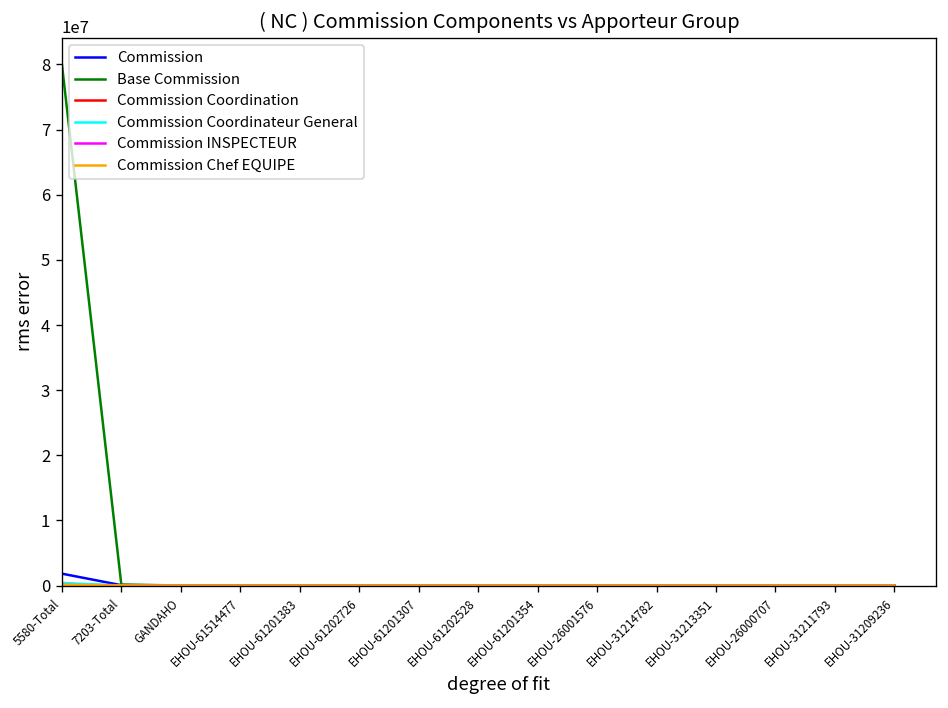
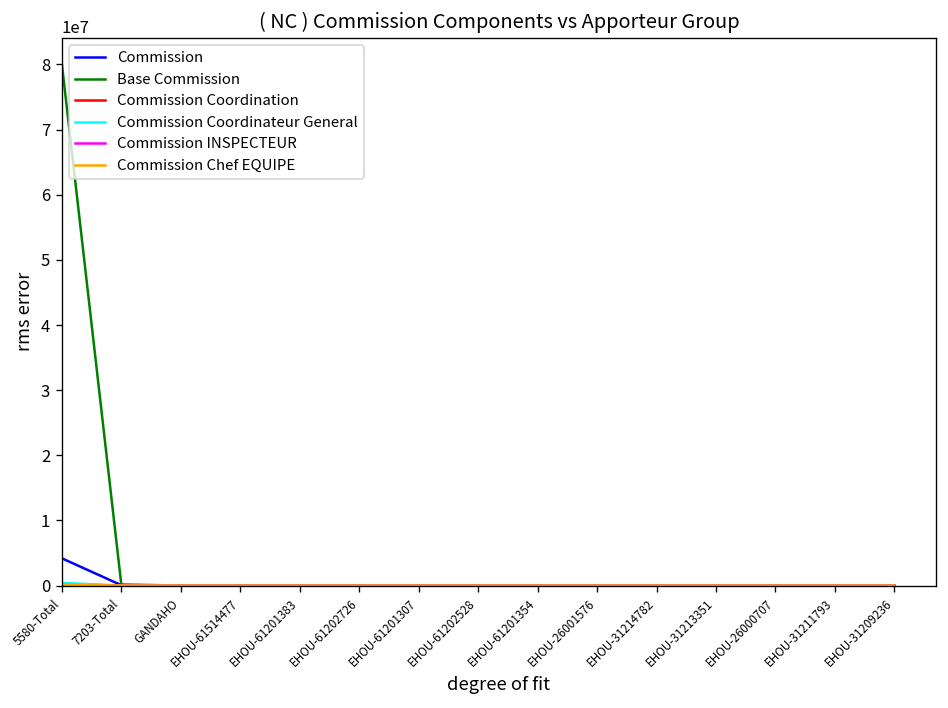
Commission, 5580-Total: 2000000 -> 4000000
